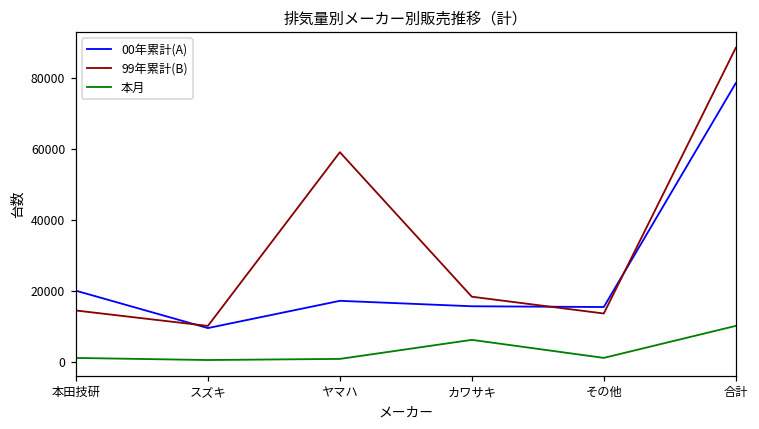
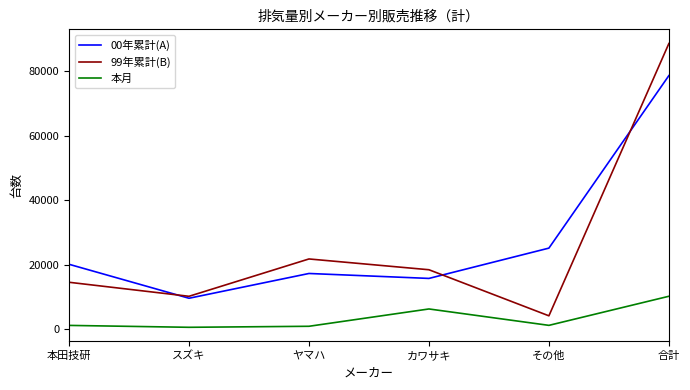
99年累計(B), ヤマハ: 59000 -> 22000
00年累計(A), その他: 16000 -> 25000
99年累計(B), その他: 14000 -> 4000
